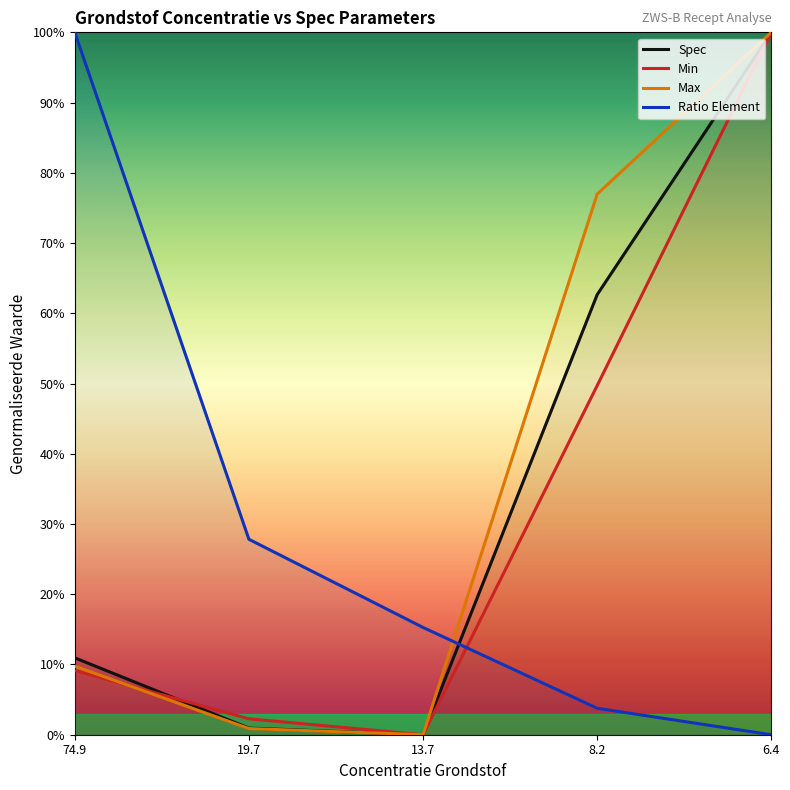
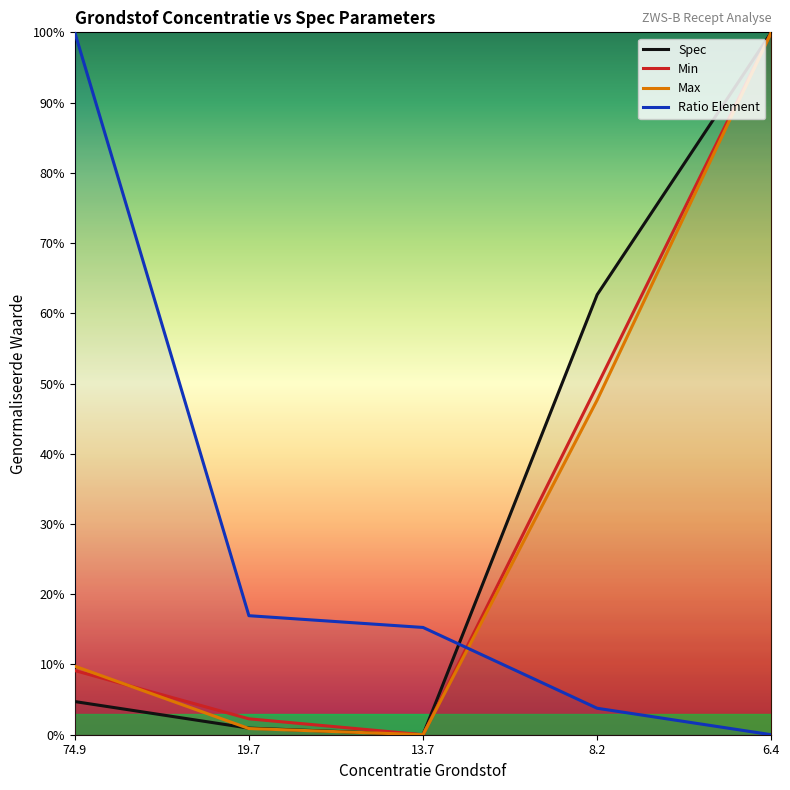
Spec, 74.9: 11% -> 5%
Ratio Element, 19.7: 28% -> 17%
Max, 8.2: 77% -> 48%
